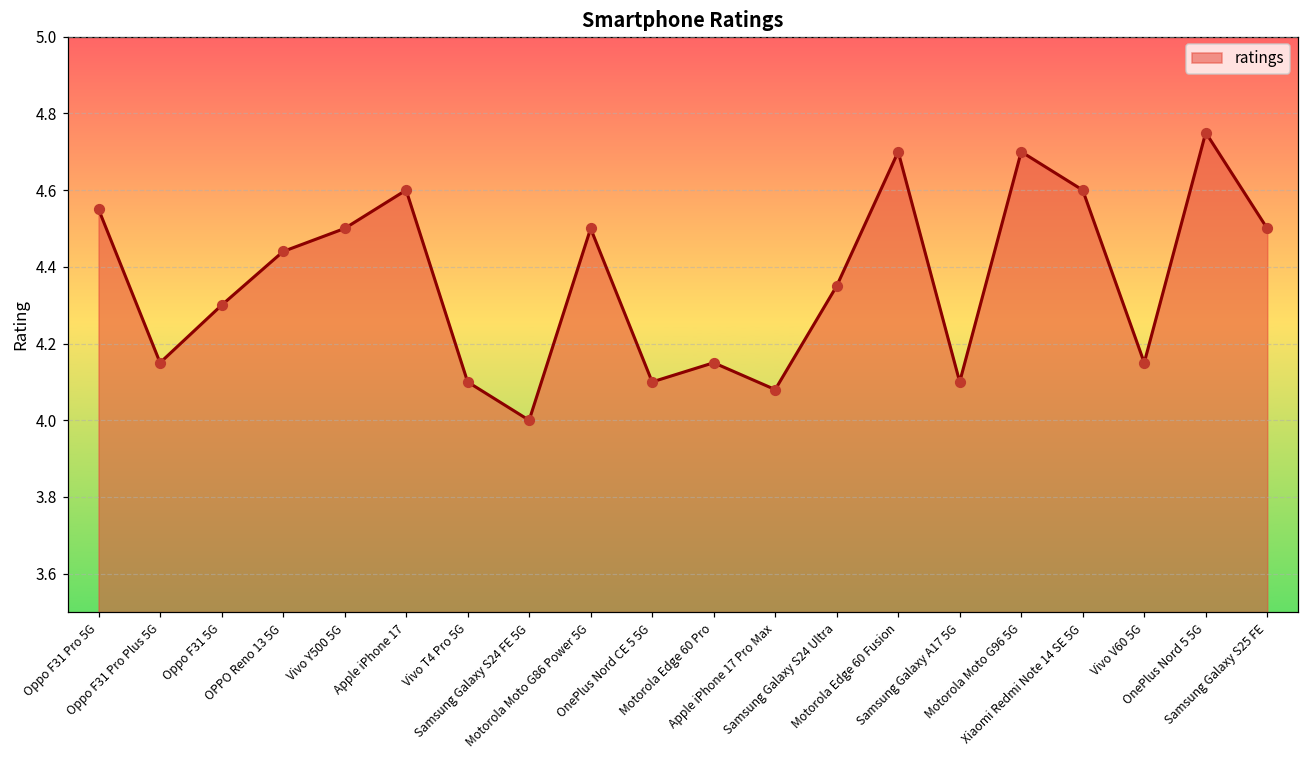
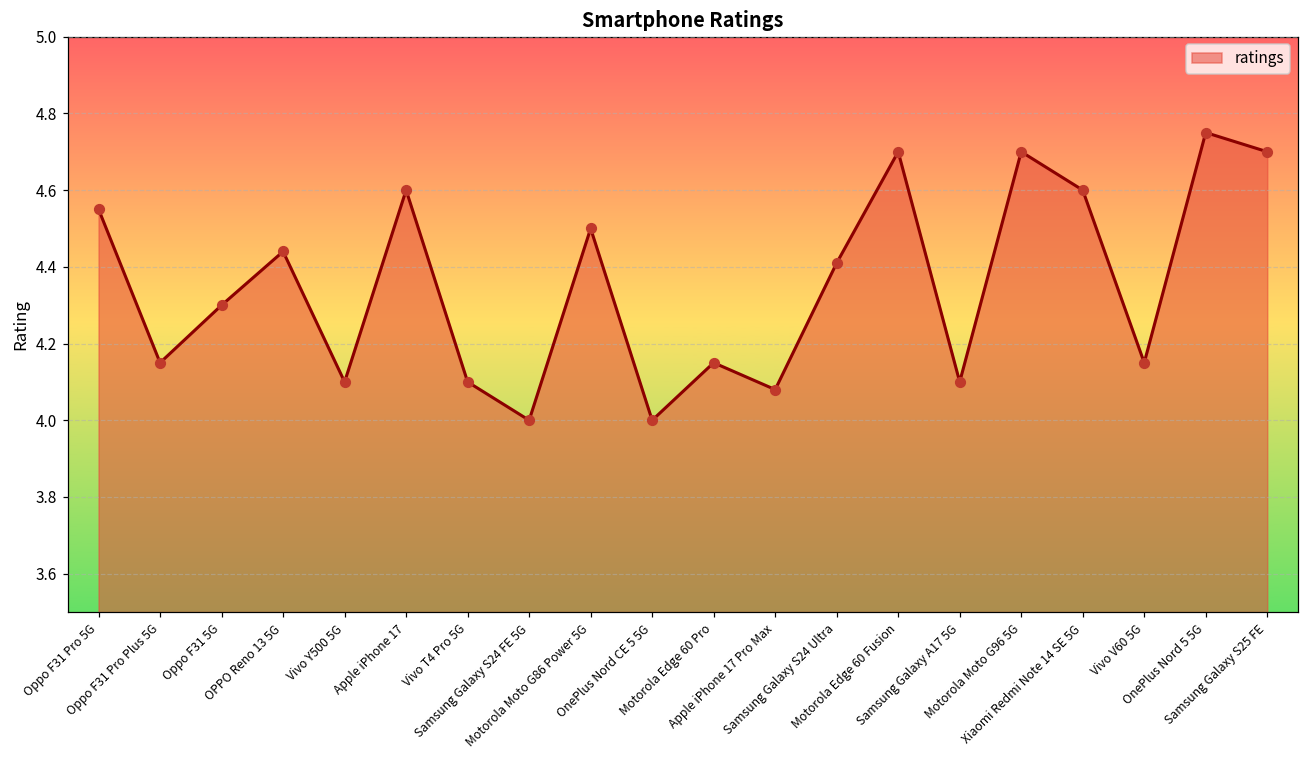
Vivo Y500 5G: 4.5 -> 4.1
OnePlus Nord CE 5 5G: 4.1 -> 4.0
Samsung Galaxy S24 Ultra: 4.35 -> 4.41
Samsung Galaxy S25 FE: 4.5 -> 4.7
